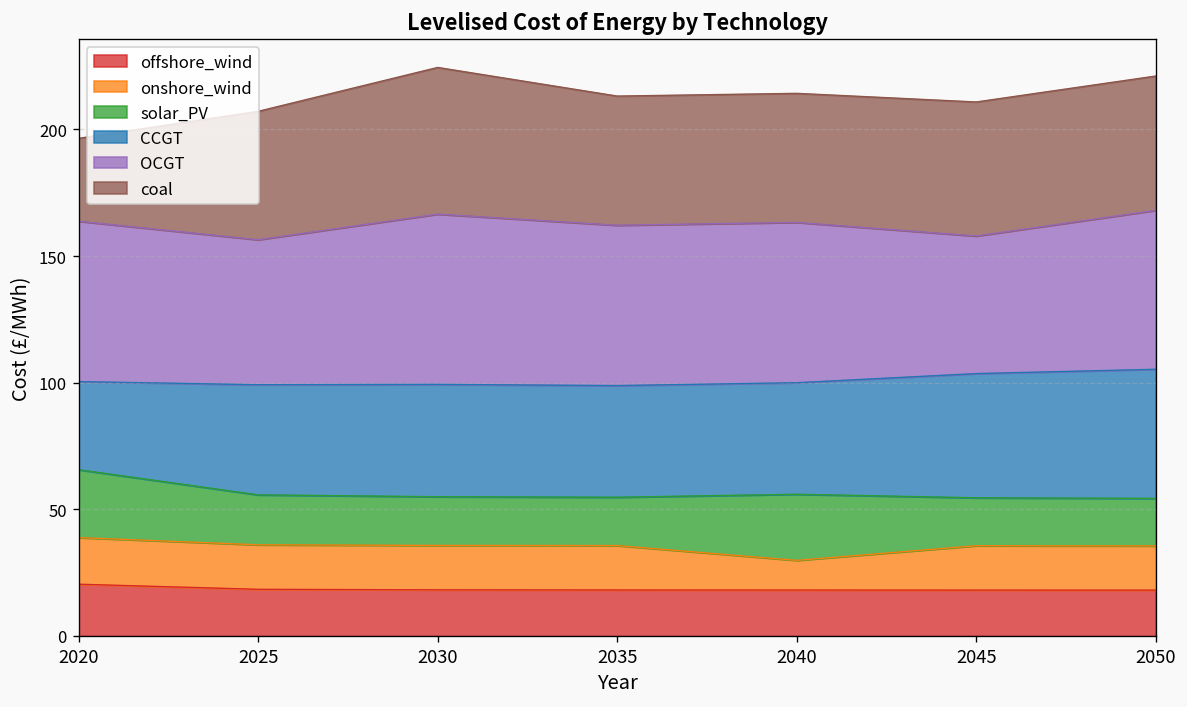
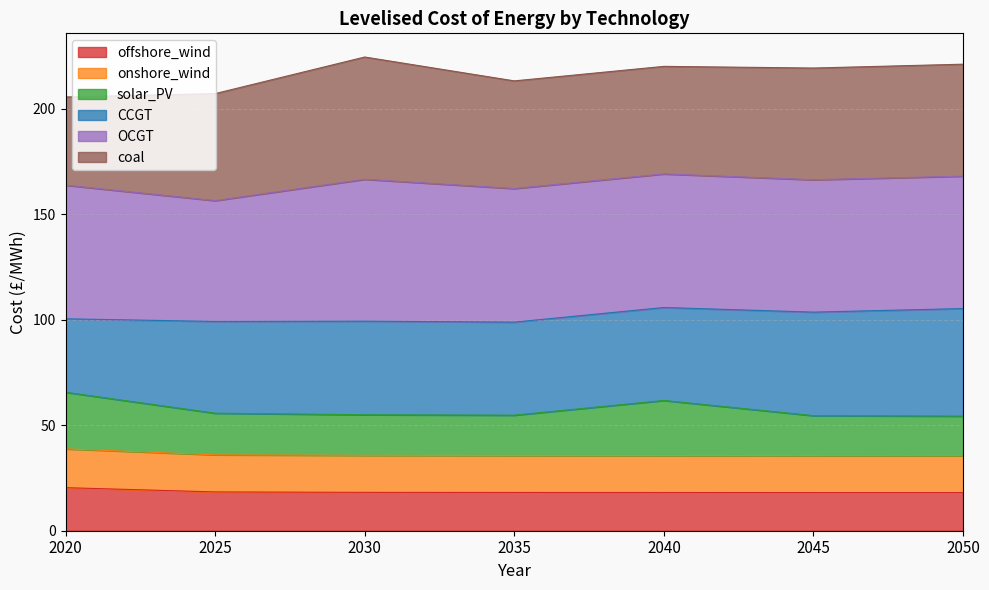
coal, 2020: 33 -> 42
onshore_wind, 2040: 12 -> 18
OCGT, 2045: 54 -> 63
